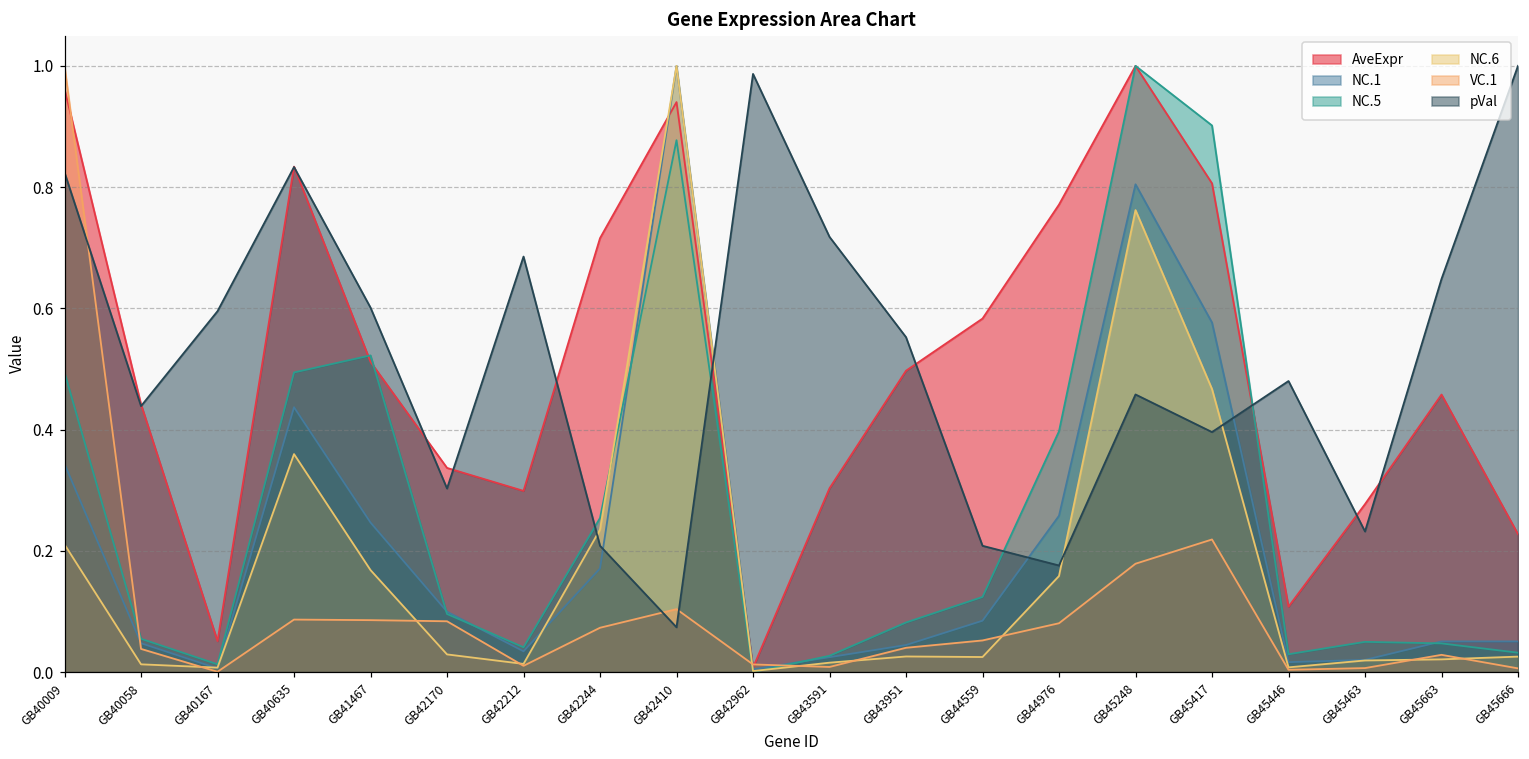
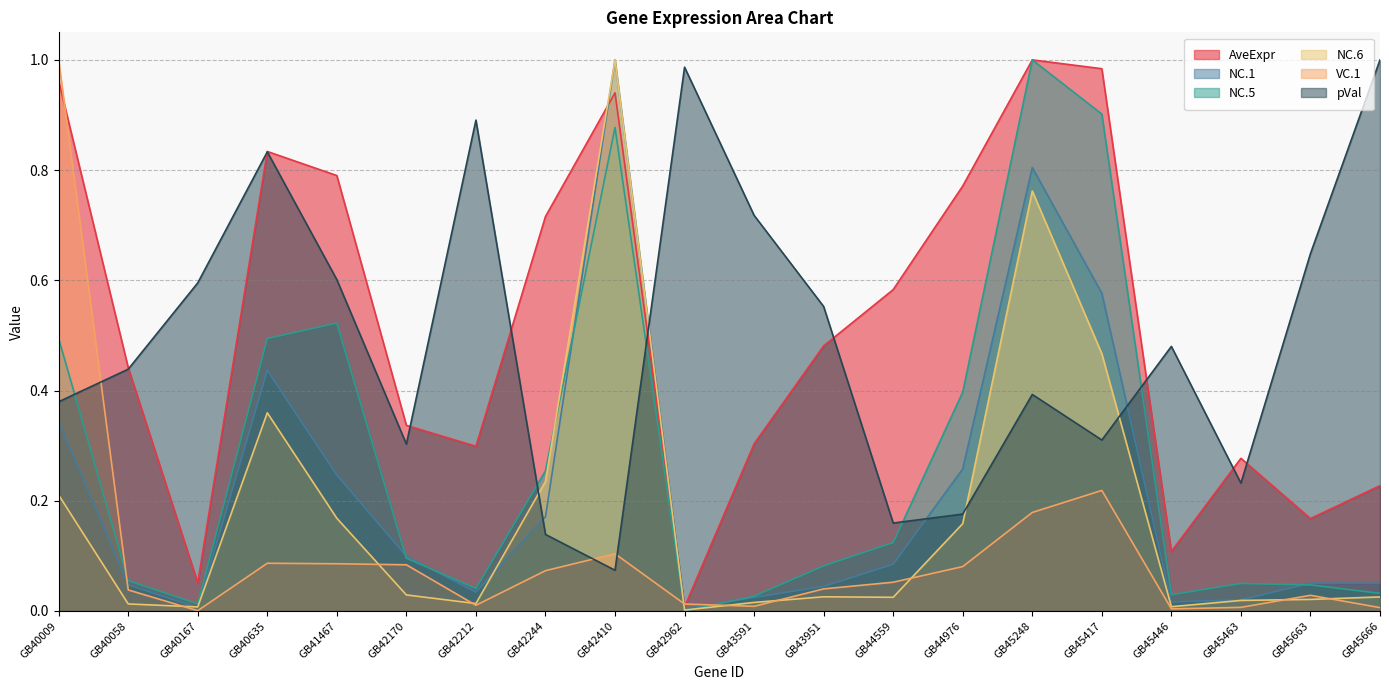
pVal, GB40009: 0.82 -> 0.38
AveExpr, GB41467: 0.51 -> 0.79
pVal, GB42212: 0.69 -> 0.89
pVal, GB42244: 0.21 -> 0.14
AveExpr, GB43951: 0.50 -> 0.48
pVal, GB44559: 0.21 -> 0.16
pVal, GB45248: 0.46 -> 0.39
AveExpr, GB45417: 0.81 -> 0.98
pVal, GB45417: 0.40 -> 0.31
AveExpr, GB45663: 0.46 -> 0.17
